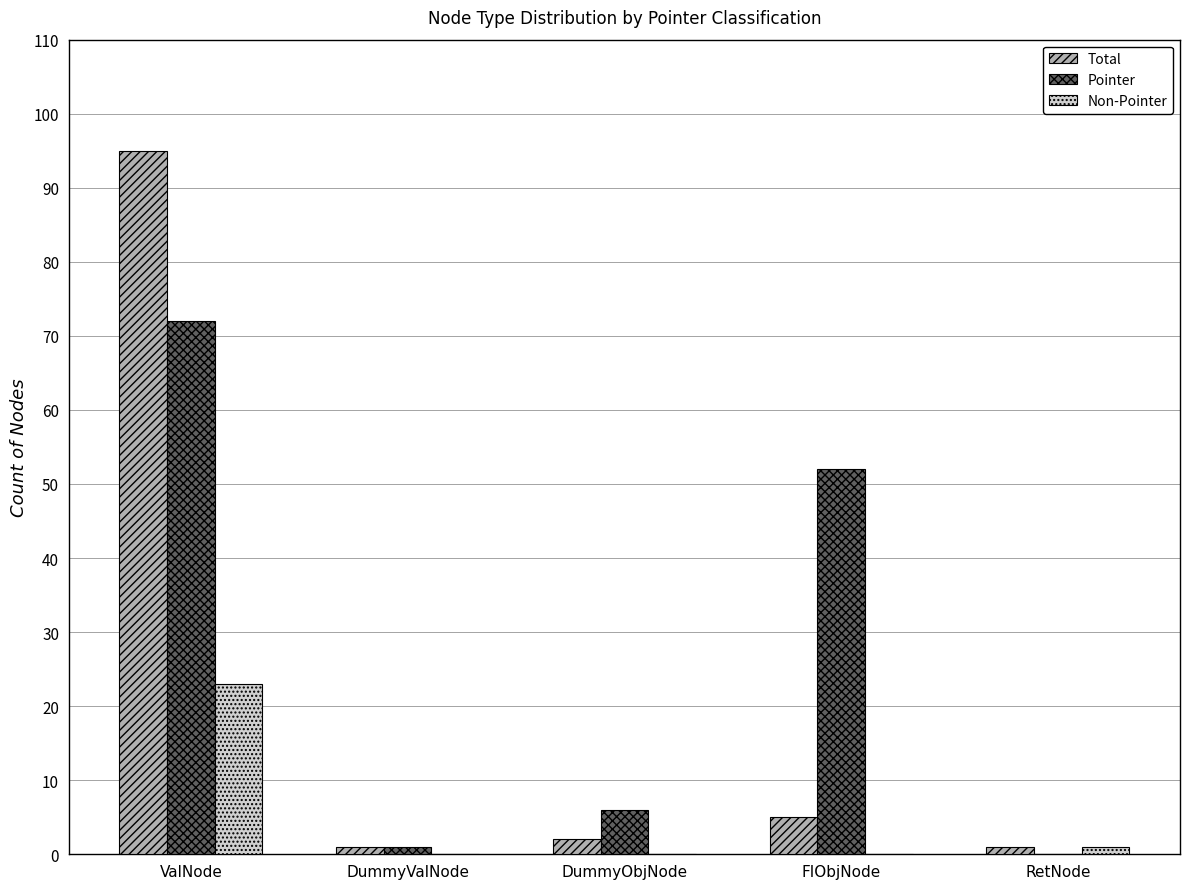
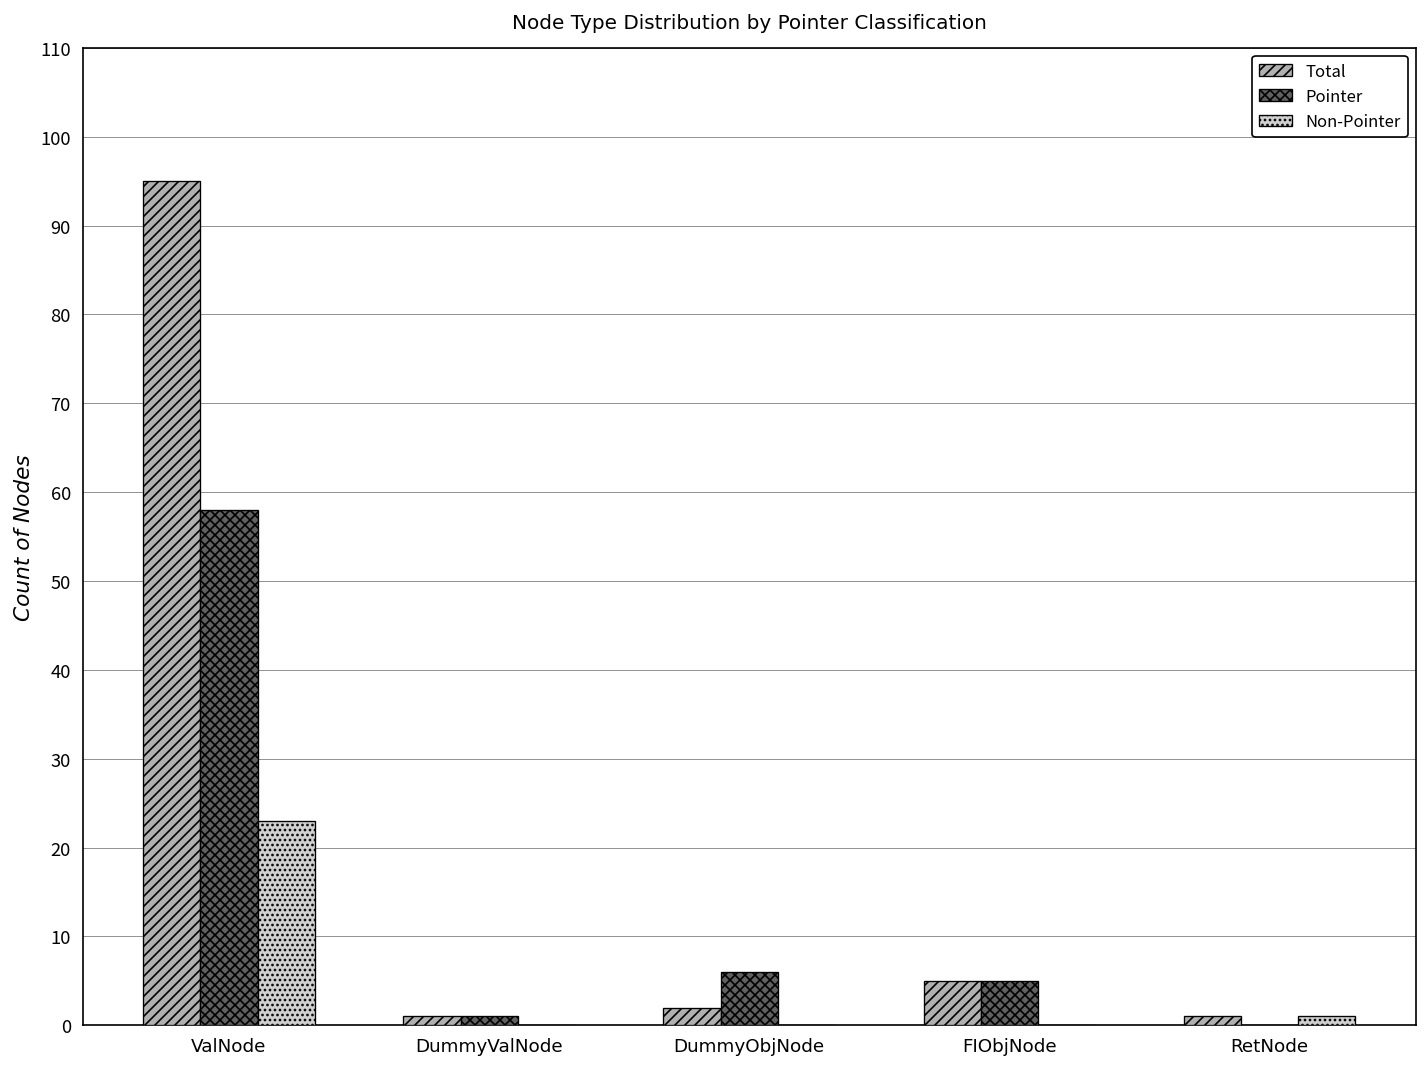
Pointer, ValNode: 72 -> 58
Pointer, FIObjNode: 52 -> 5
